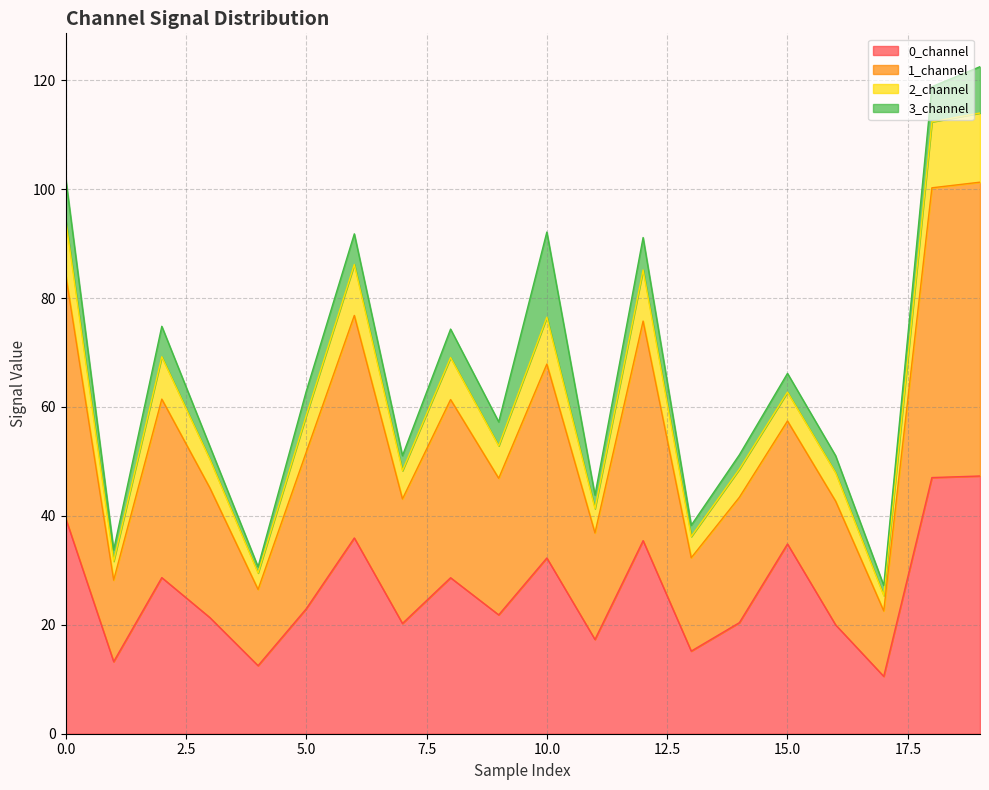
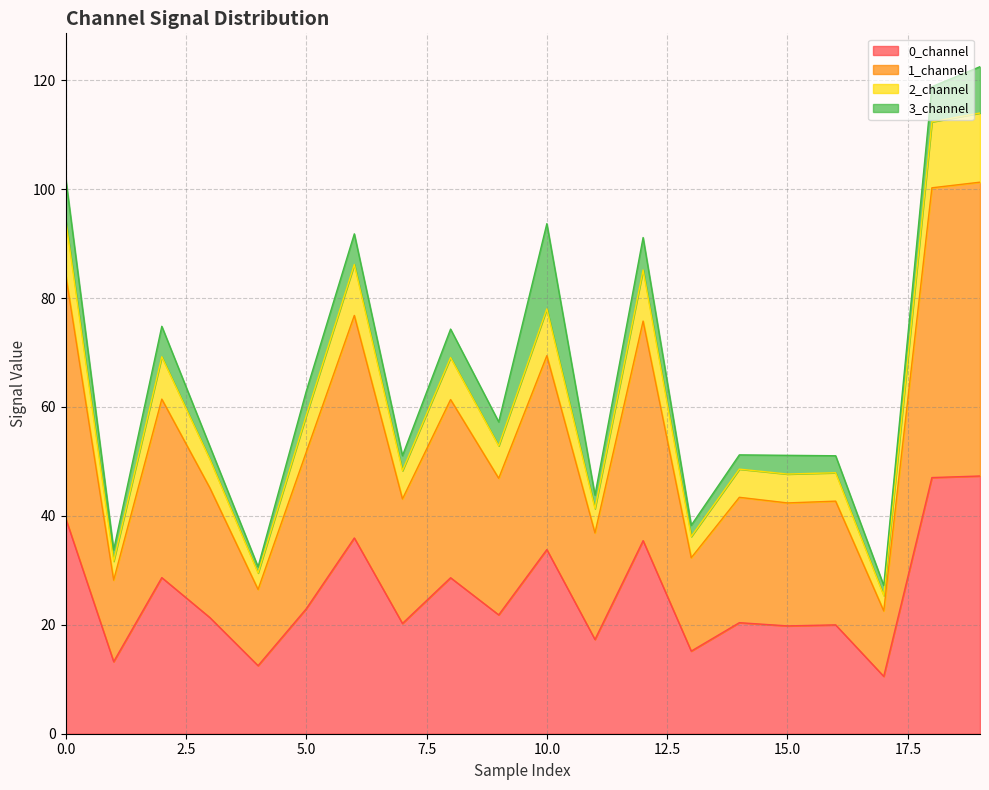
0_channel, 10.0: 32 -> 34
0_channel, 15.0: 35 -> 20
